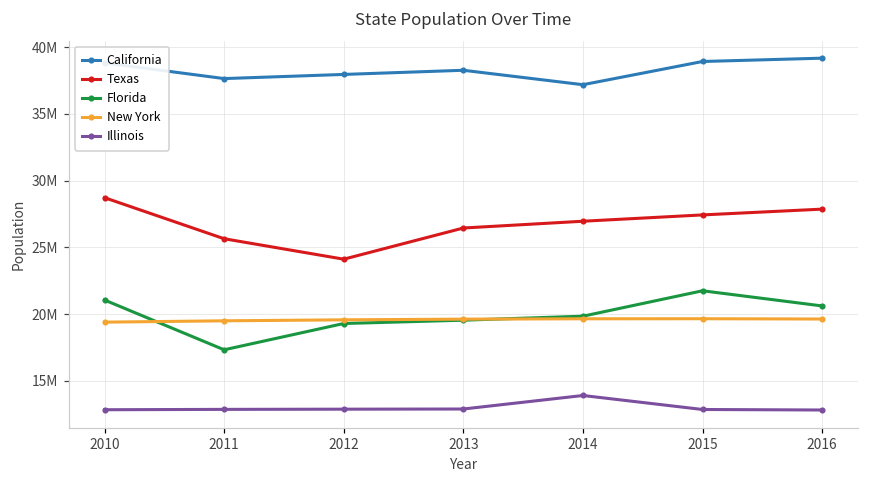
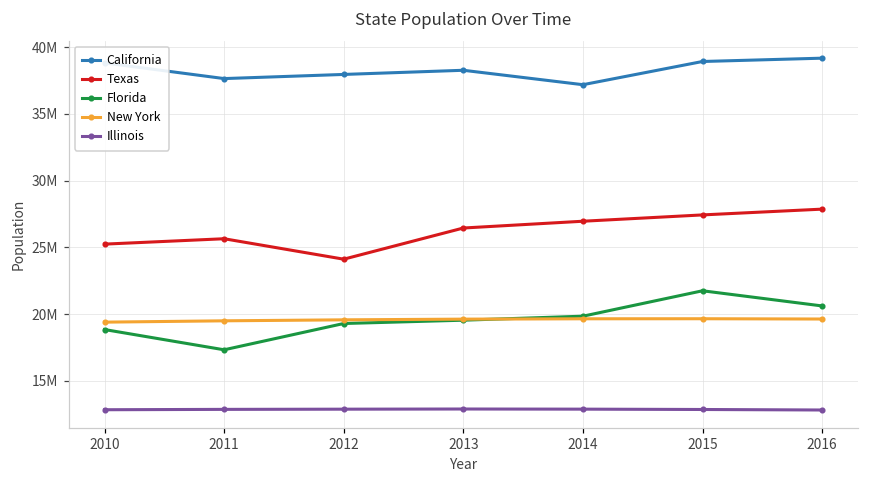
Texas, 2010: 28700000 -> 25200000
Florida, 2010: 21100000 -> 18800000
Illinois, 2014: 13900000 -> 12900000
